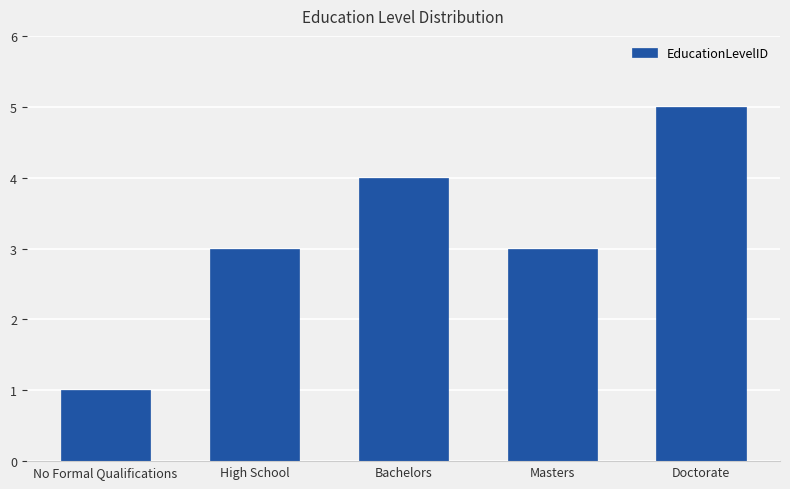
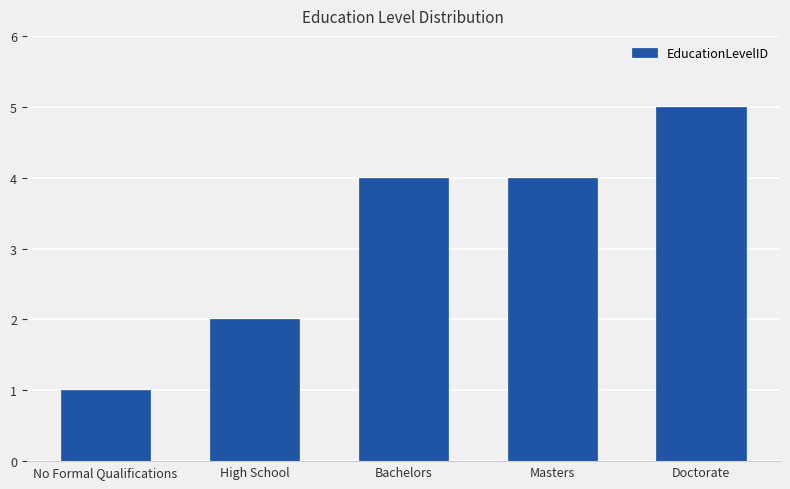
High School: 3 -> 2
Masters: 3 -> 4
